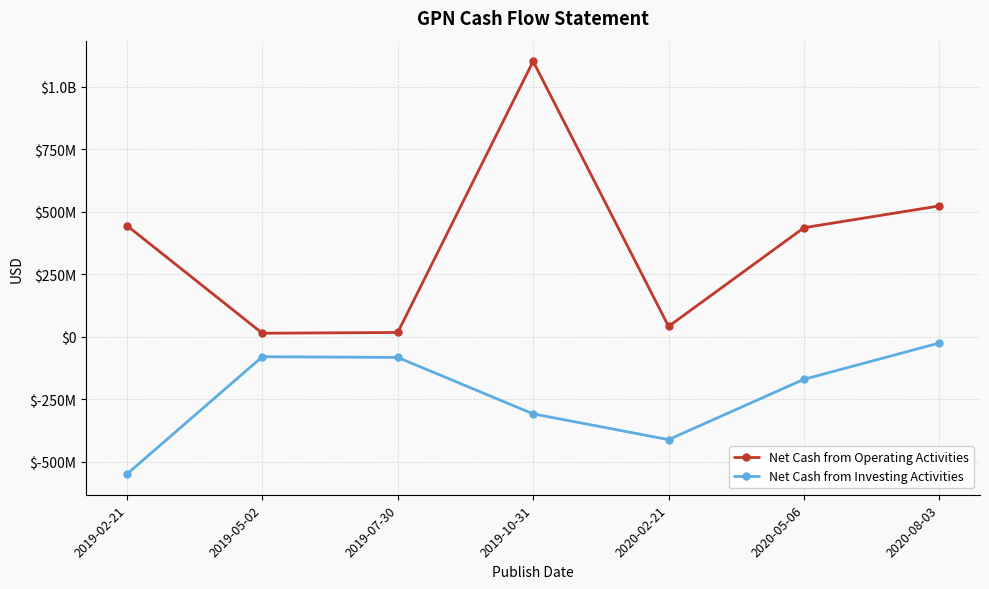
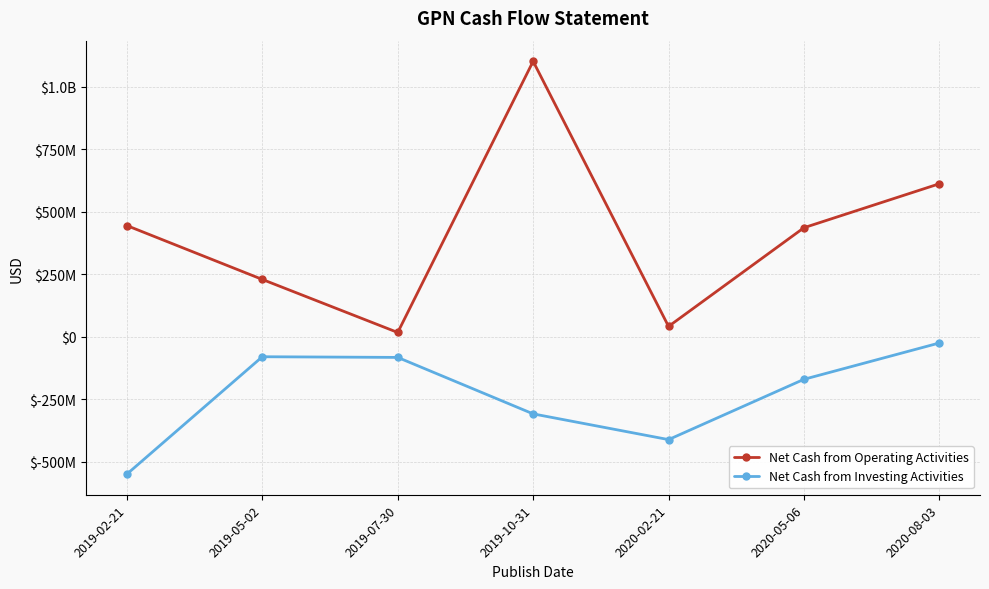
Net Cash from Operating Activities, 2019-05-02: $10000000 -> $230000000
Net Cash from Operating Activities, 2020-08-03: $520000000 -> $610000000
